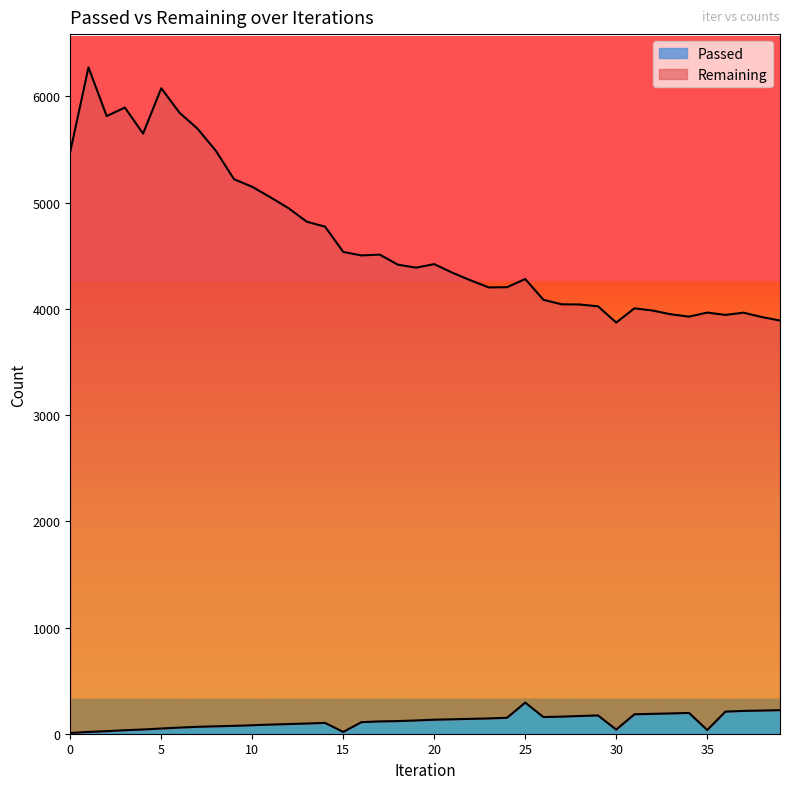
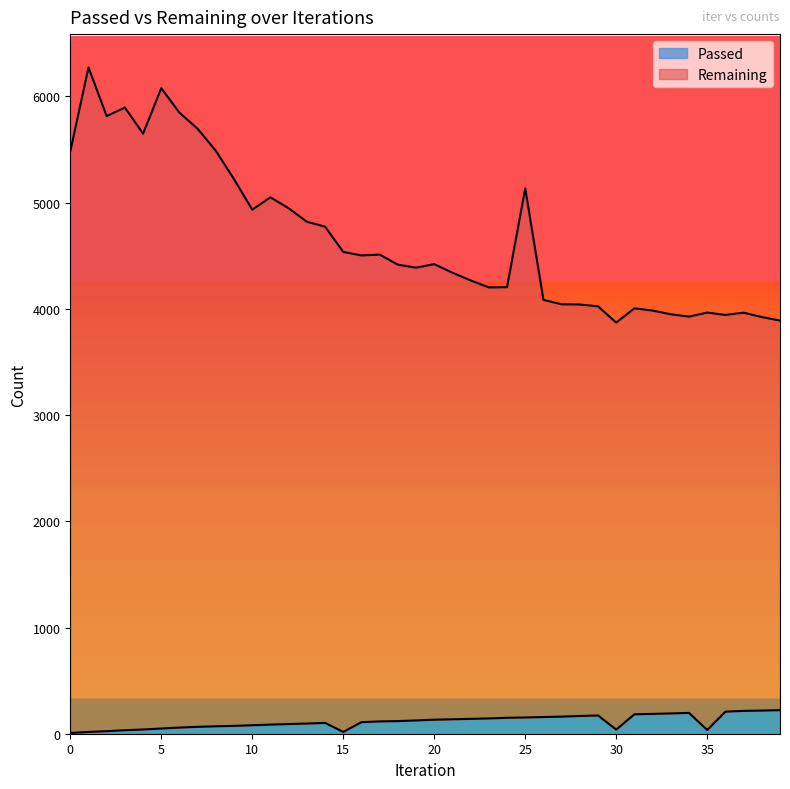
Remaining, 10: 5070 -> 4850
Passed, 25: 290 -> 150
Remaining, 25: 3990 -> 4980
